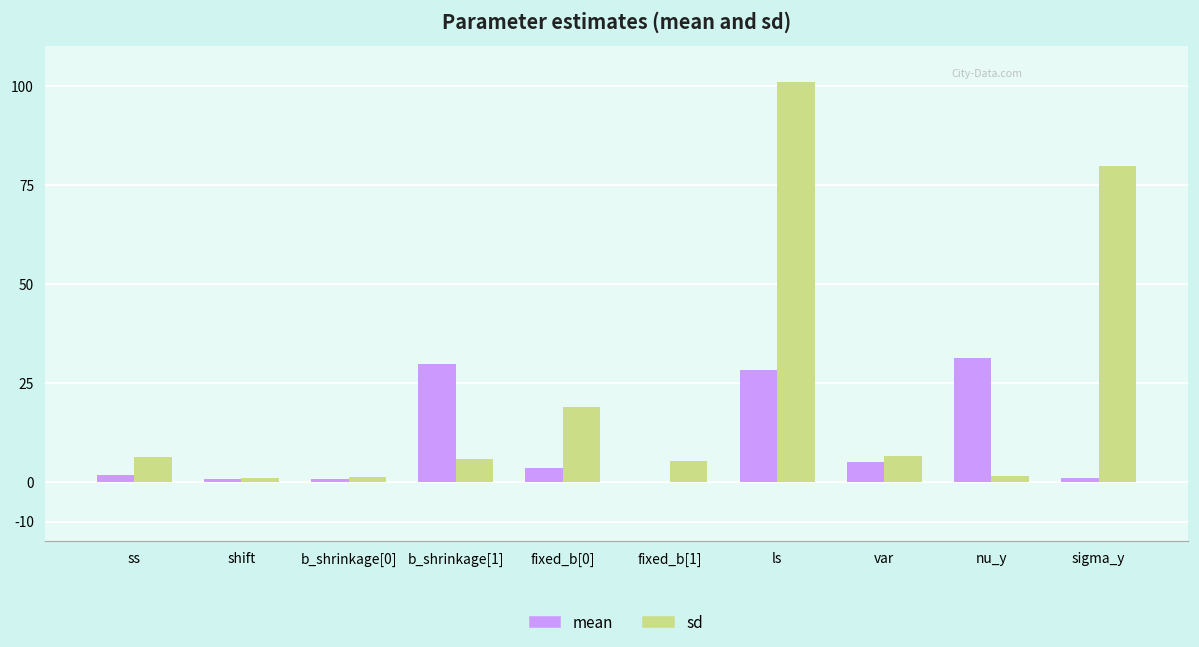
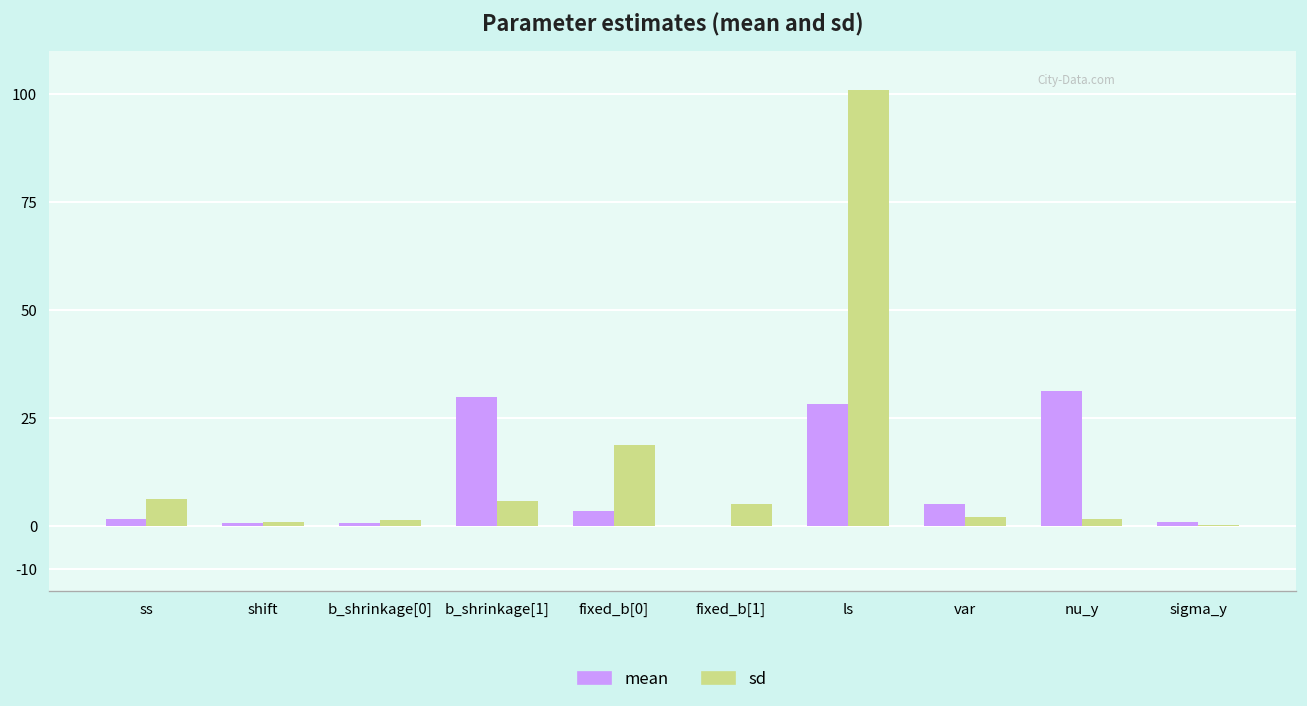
sd, var: 7 -> 2
sd, sigma_y: 80 -> 0
